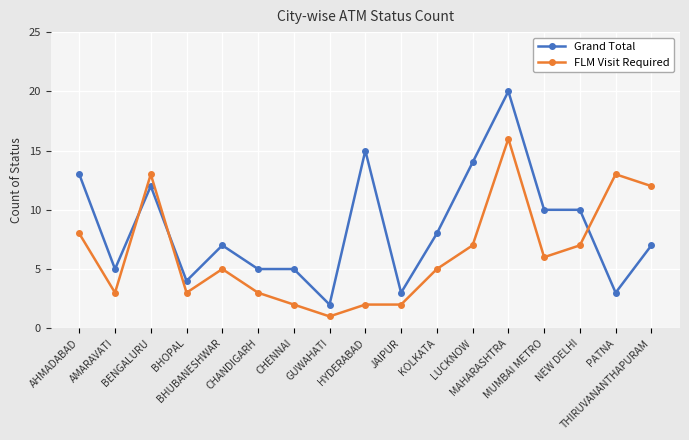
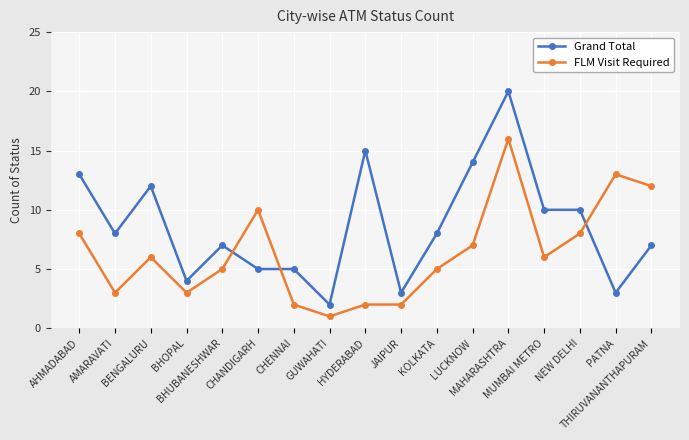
Grand Total, AMARAVATI: 5 -> 8
FLM Visit Required, BENGALURU: 13 -> 6
FLM Visit Required, CHANDIGARH: 3 -> 10
FLM Visit Required, NEW DELHI: 7 -> 8
